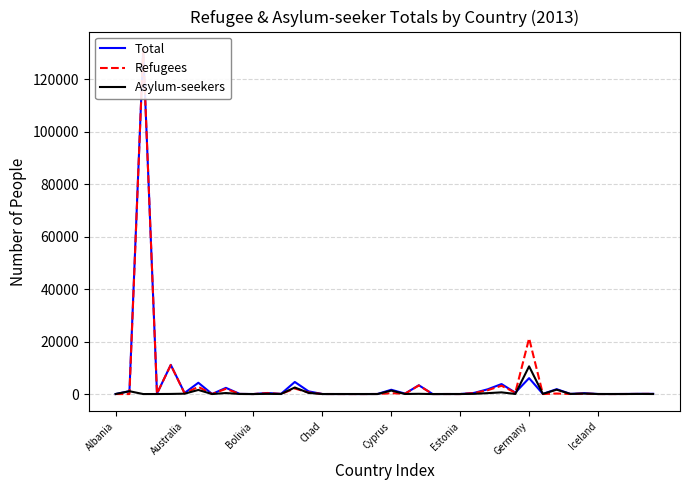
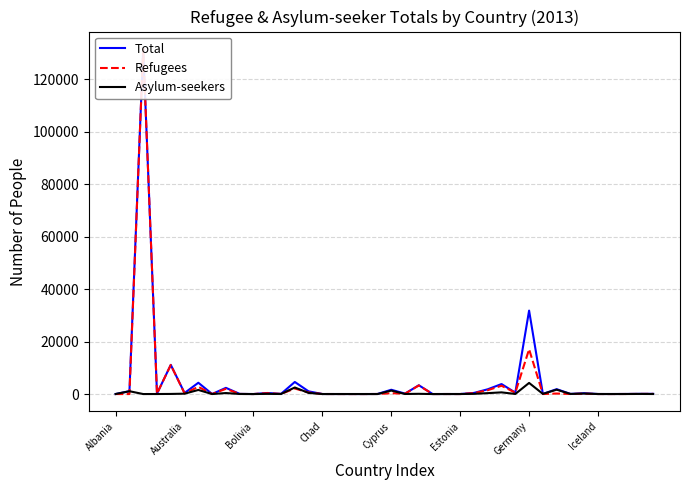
Total, Germany: 6000 -> 32000
Refugees, Germany: 21000 -> 17000
Asylum-seekers, Germany: 11000 -> 4000
